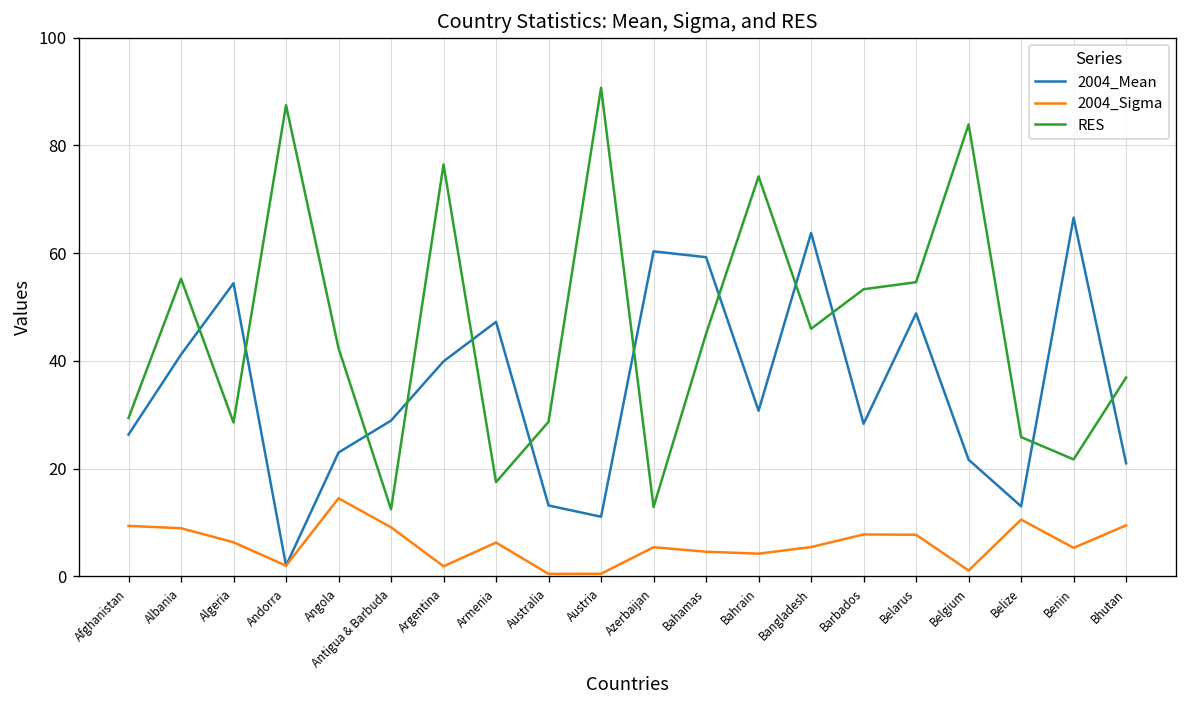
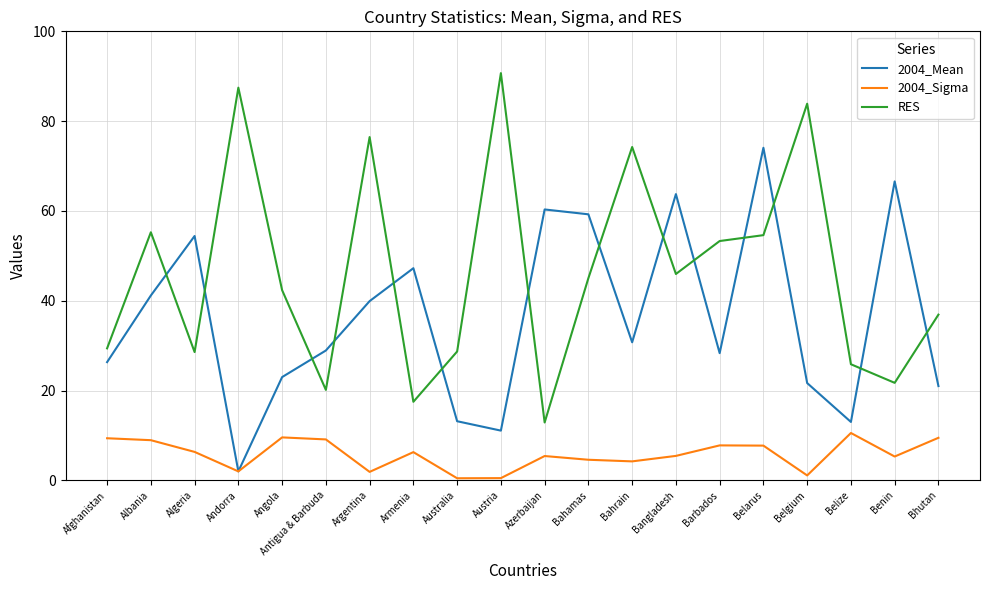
2004_Sigma, Angola: 15 -> 10
RES, Antigua & Barbuda: 12 -> 20
2004_Mean, Belarus: 49 -> 74
